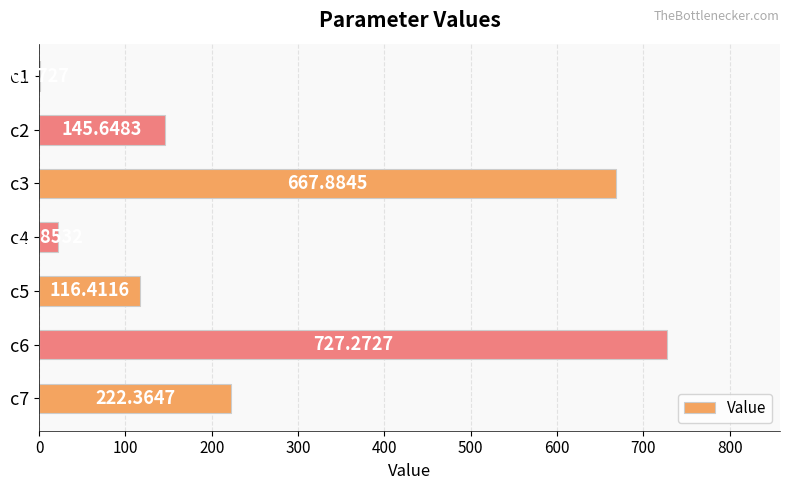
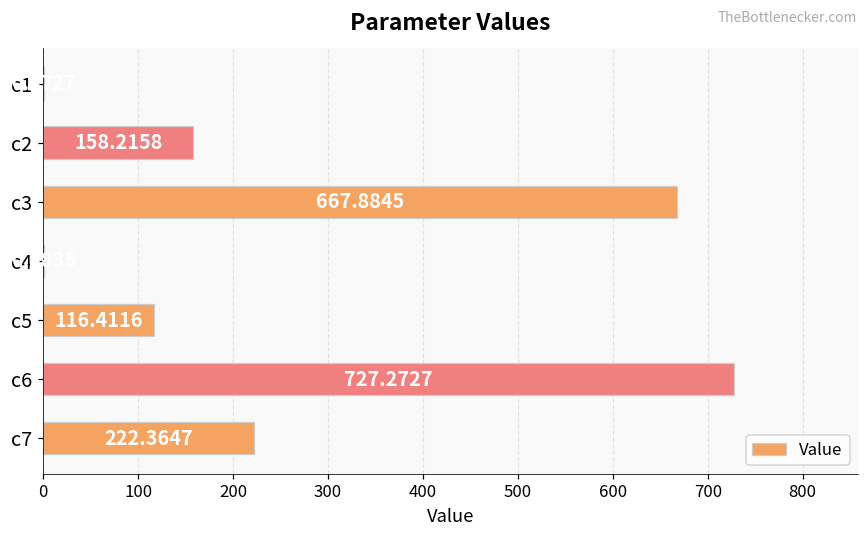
c2: 145.6483 -> 158.2158
c4: 20 -> 0
